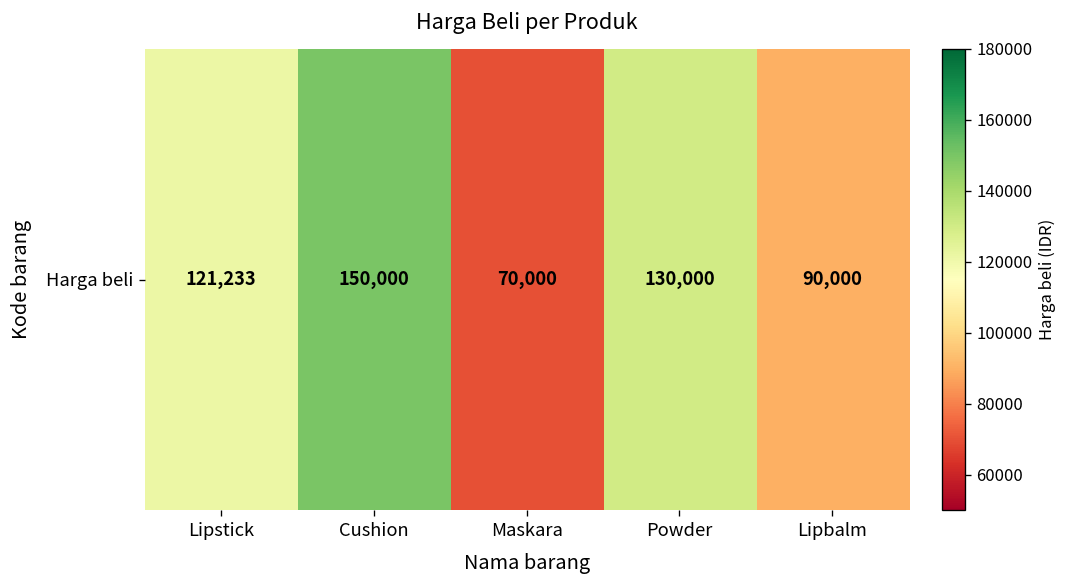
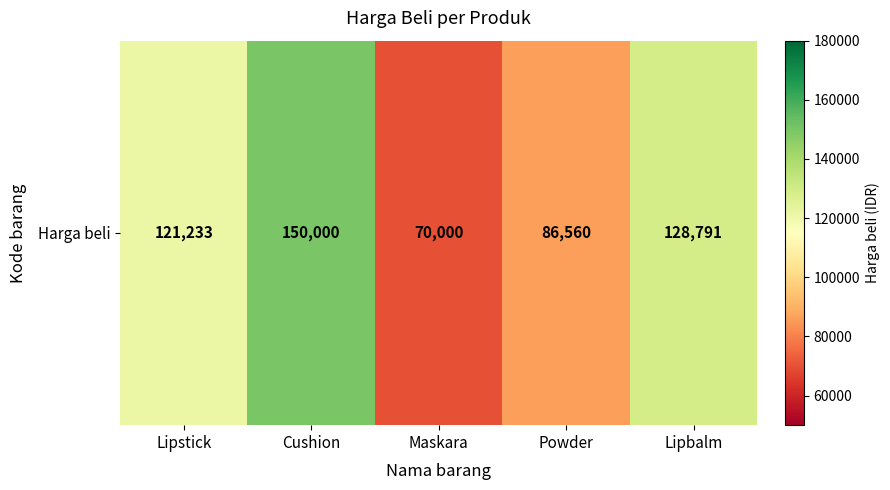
Harga beli, Powder: 130,000 -> 86,560
Harga beli, Lipbalm: 90,000 -> 128,791
